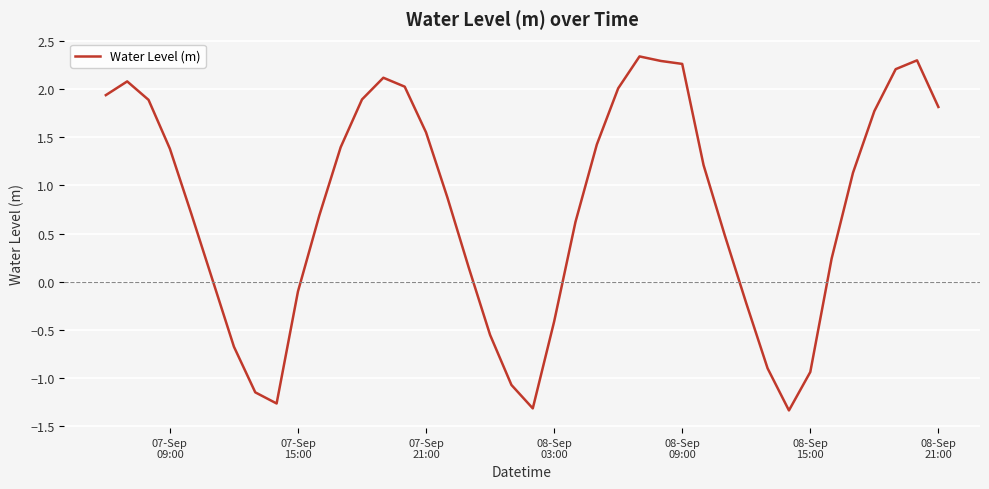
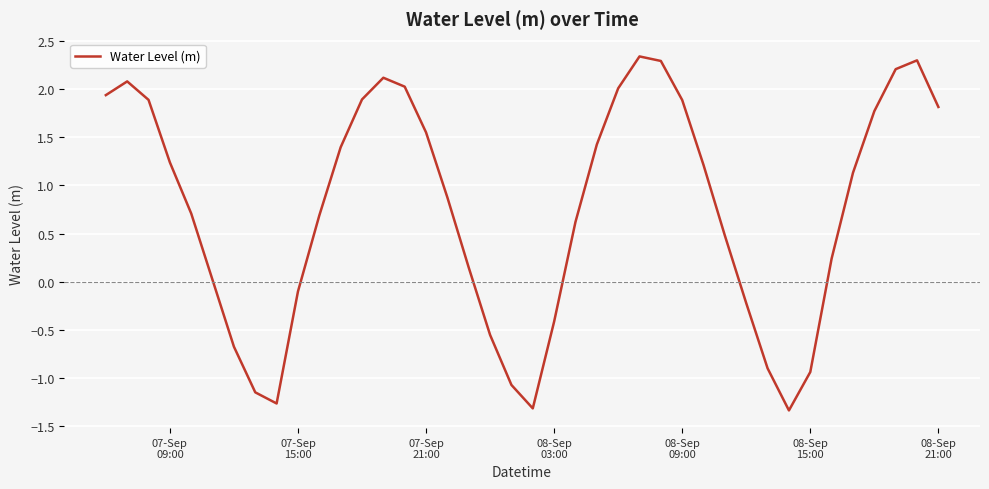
07-Sep 09:00: 1.4 -> 1.2
08-Sep 09:00: 2.3 -> 1.9
